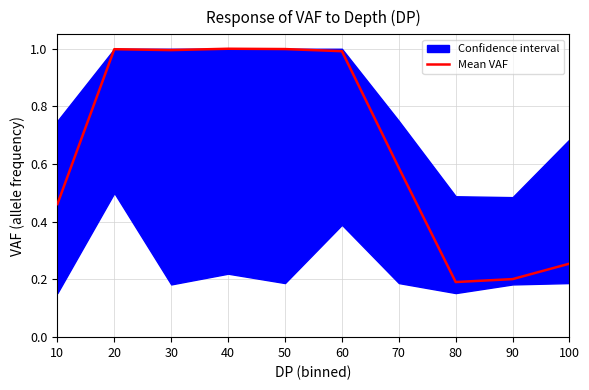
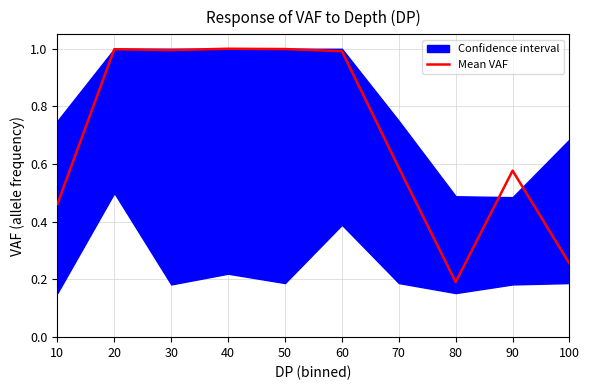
Mean VAF, 90: 0.20 -> 0.58
